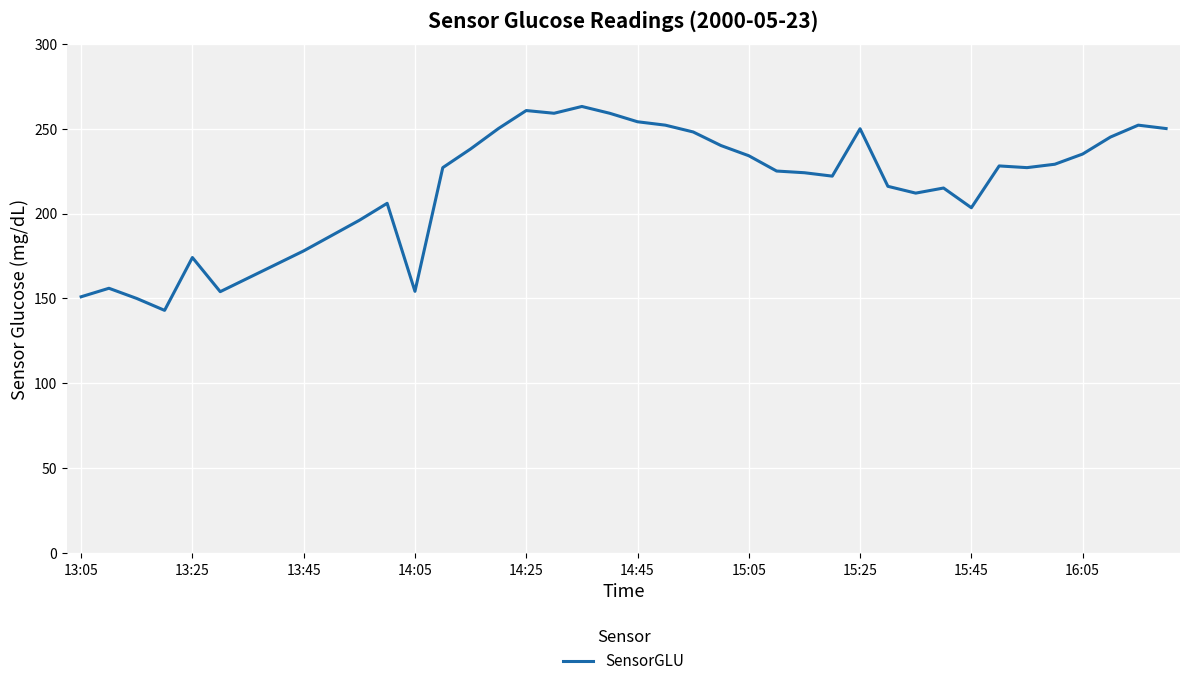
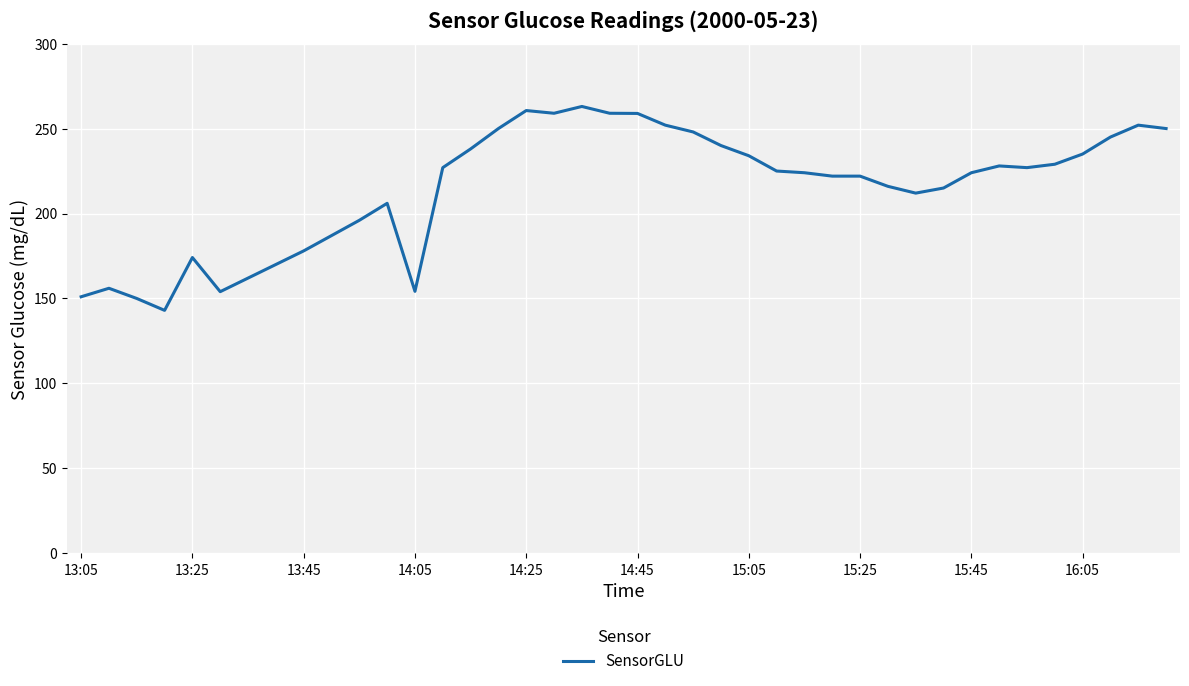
14:45: 254 -> 259
15:25: 250 -> 222
15:45: 203 -> 224
